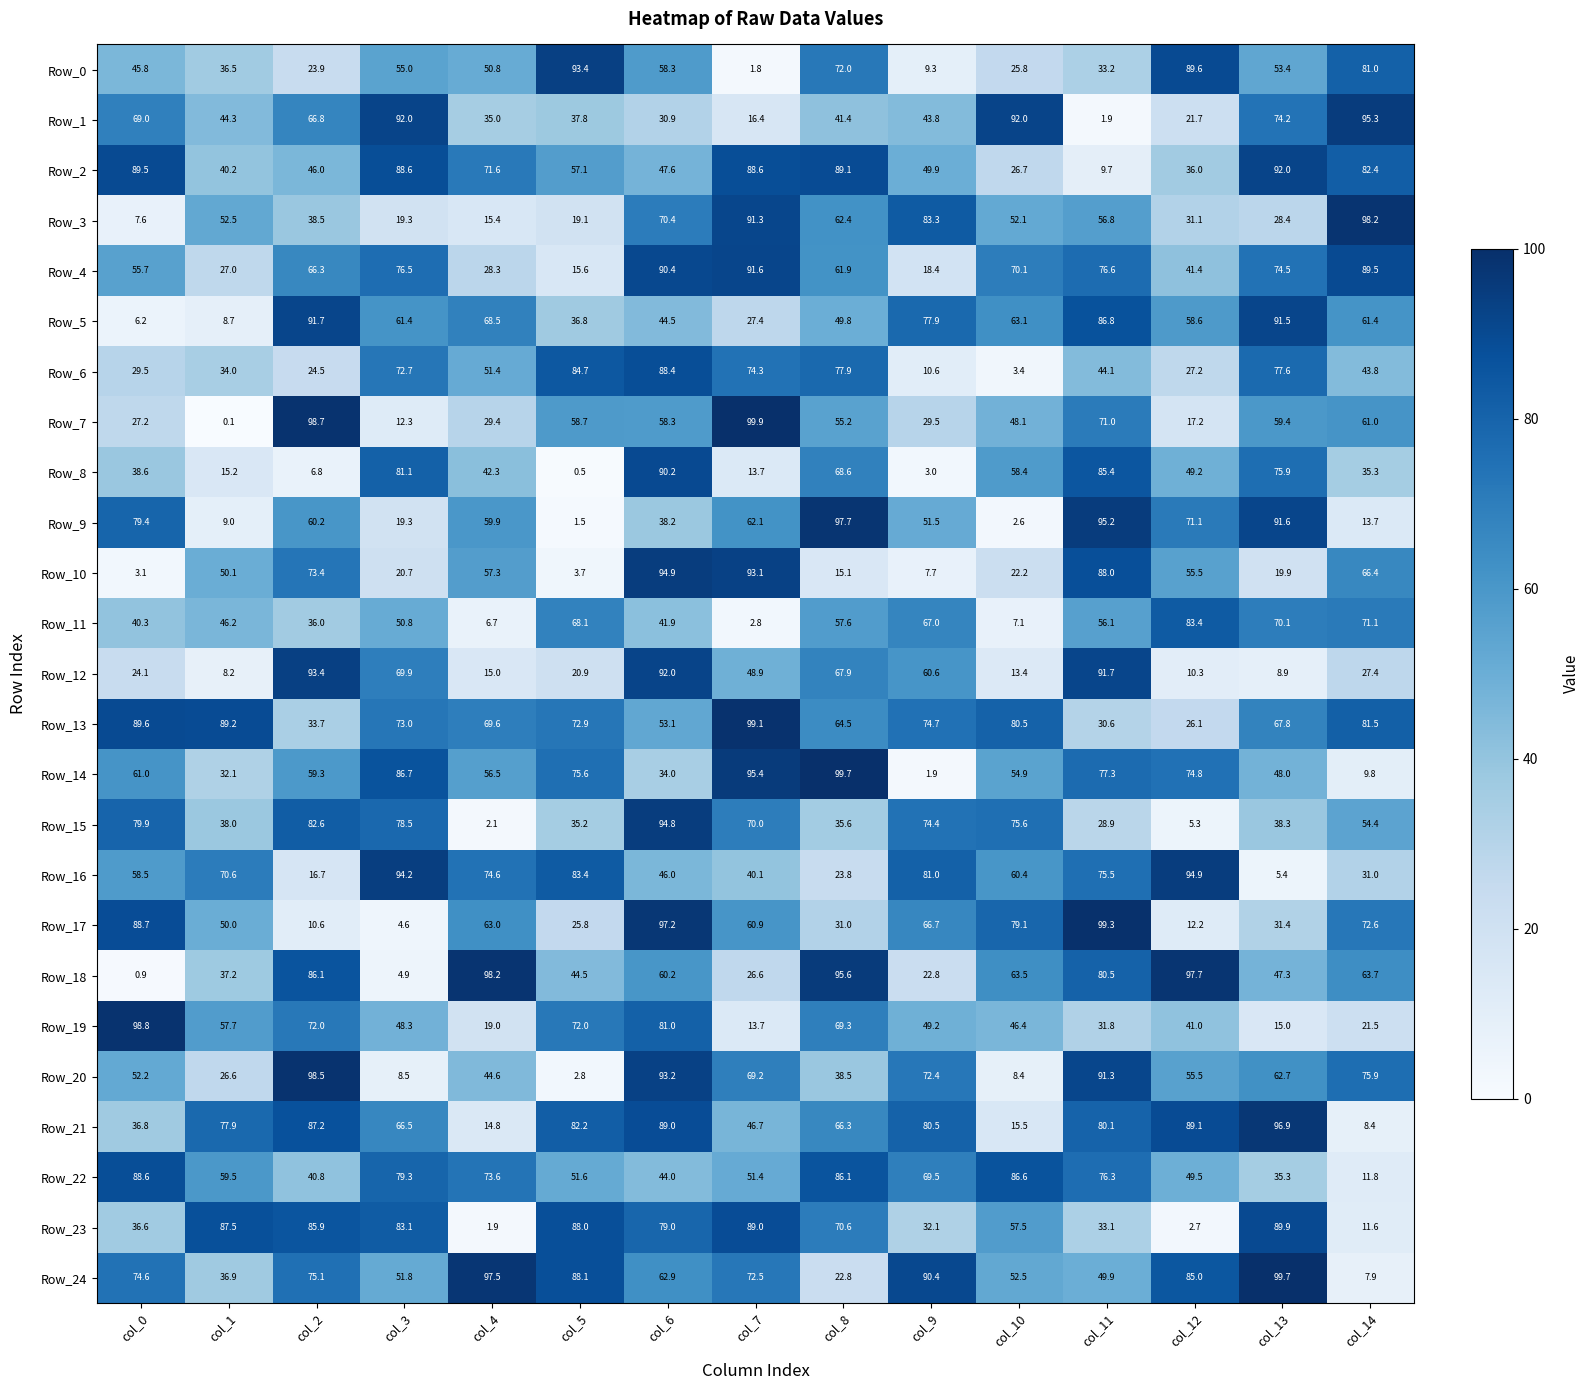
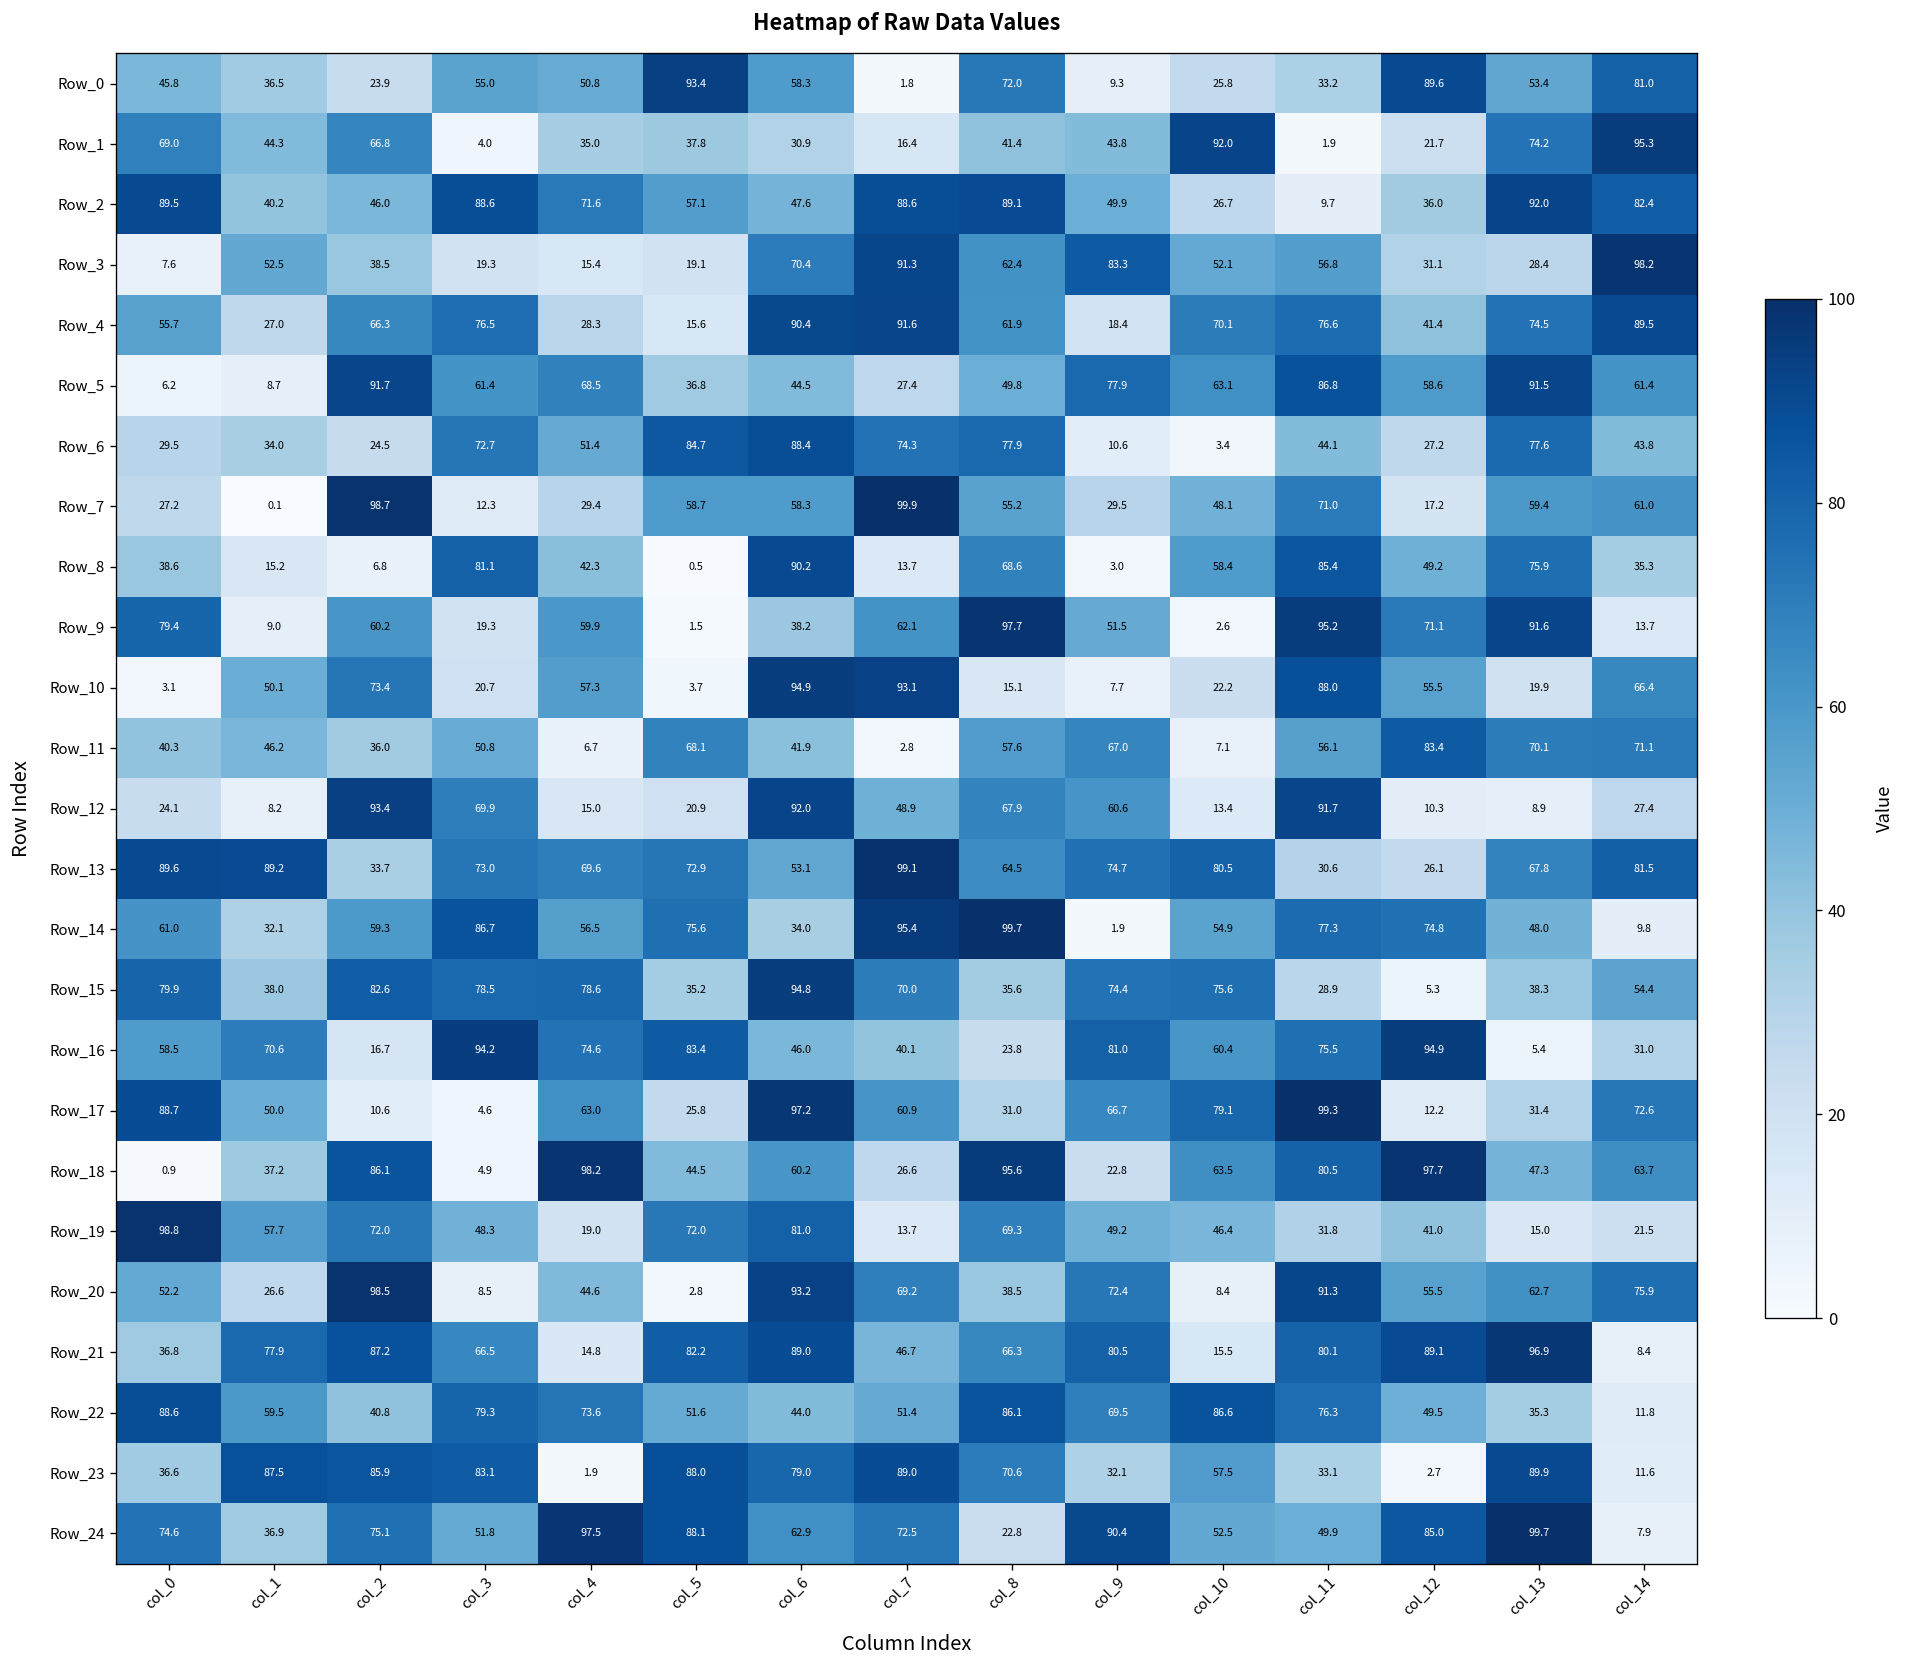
Row_1, col_3: 92.0 -> 4.0
Row_15, col_4: 2.1 -> 78.6
